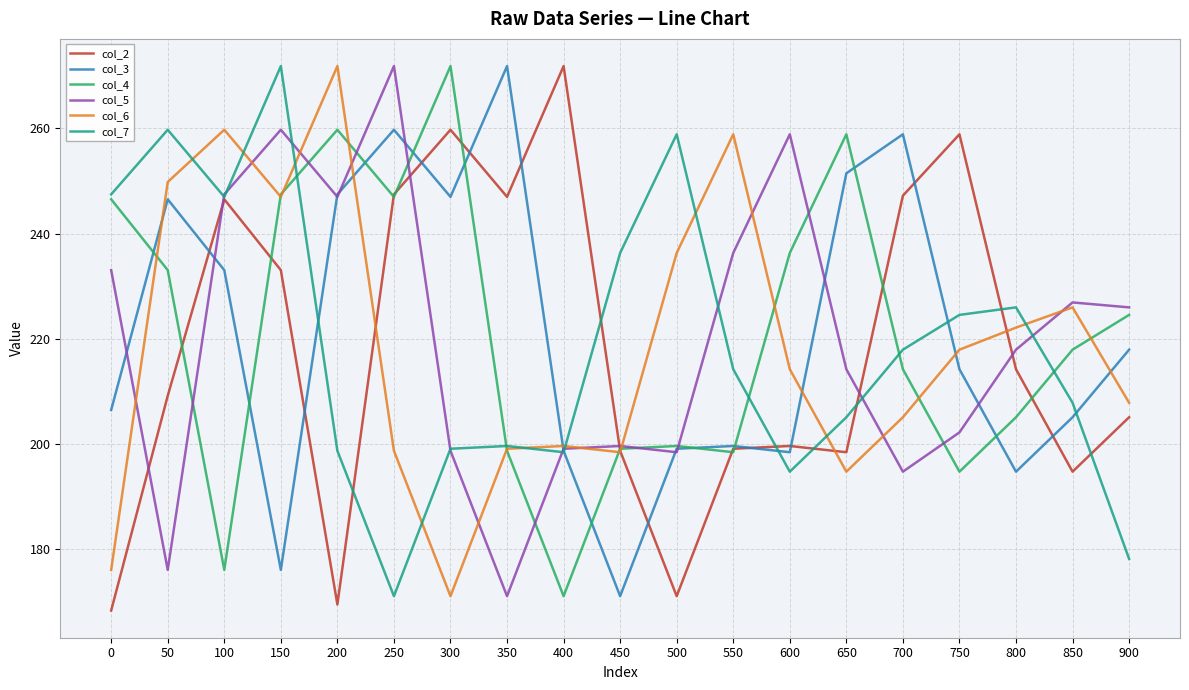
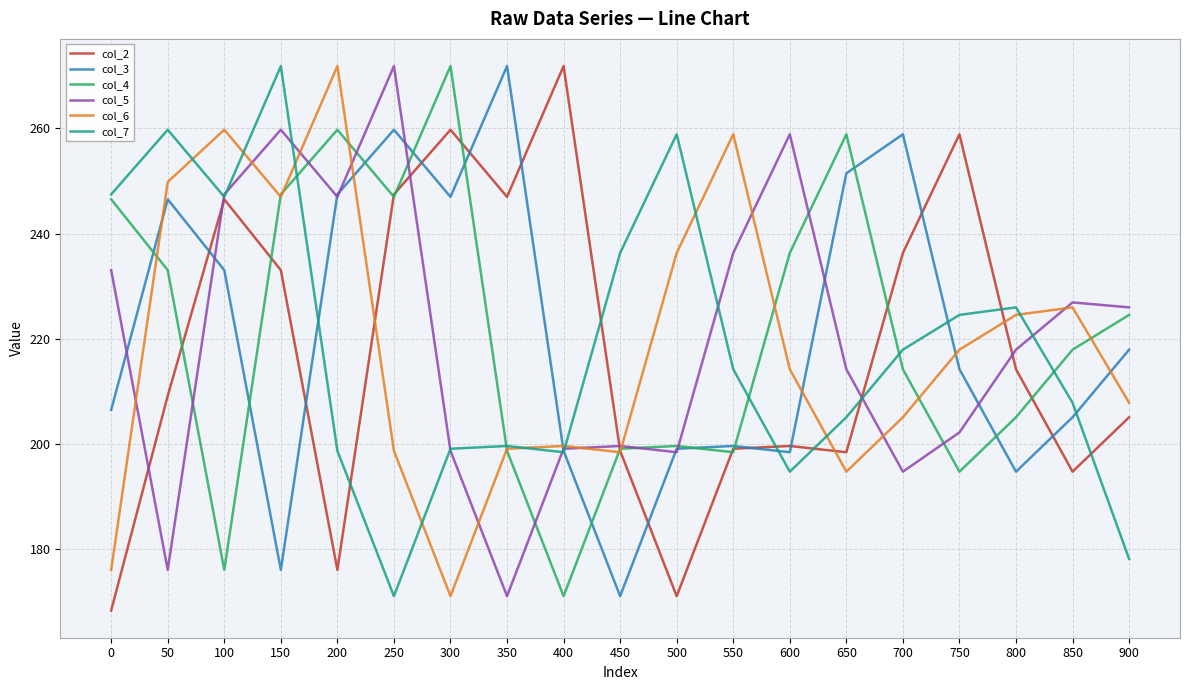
col_2, 200: 170 -> 176
col_2, 700: 247 -> 236
col_6, 800: 222 -> 225
